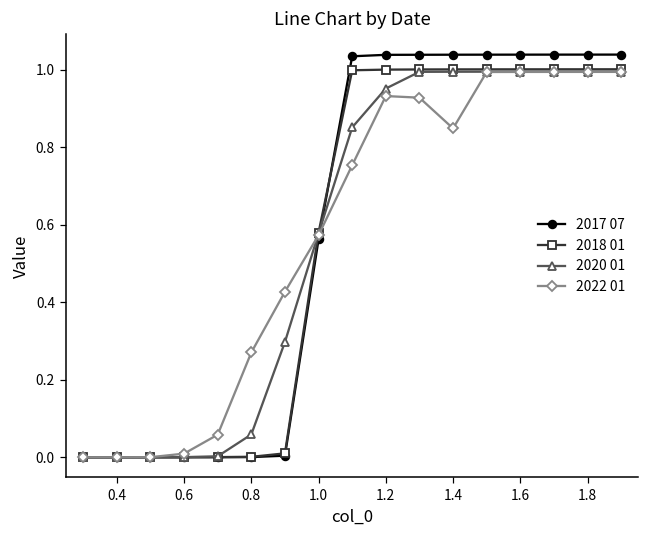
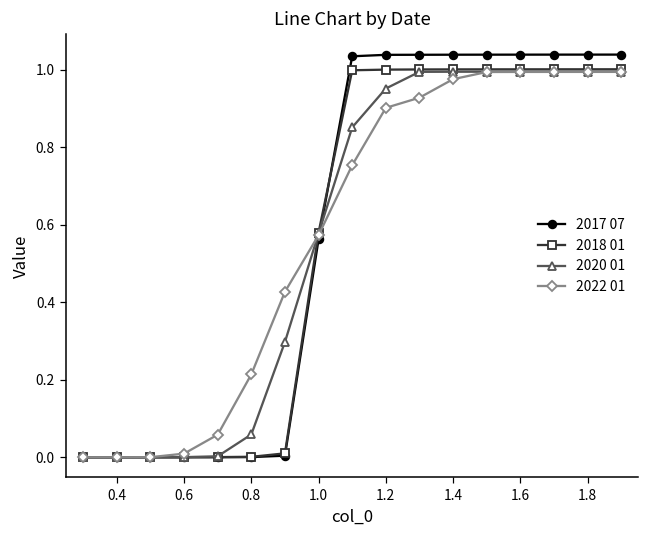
2022 01, 0.8: 0.27 -> 0.21
2022 01, 1.2: 0.93 -> 0.90
2022 01, 1.4: 0.85 -> 0.98
